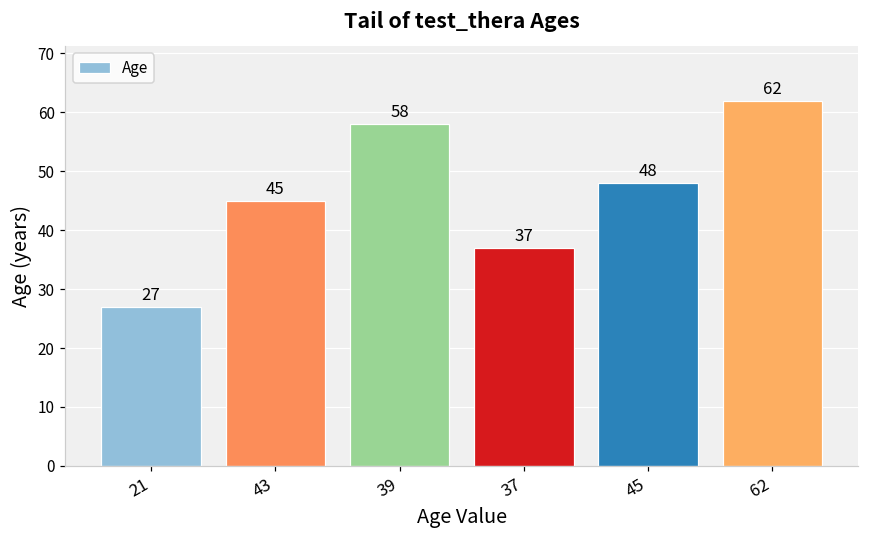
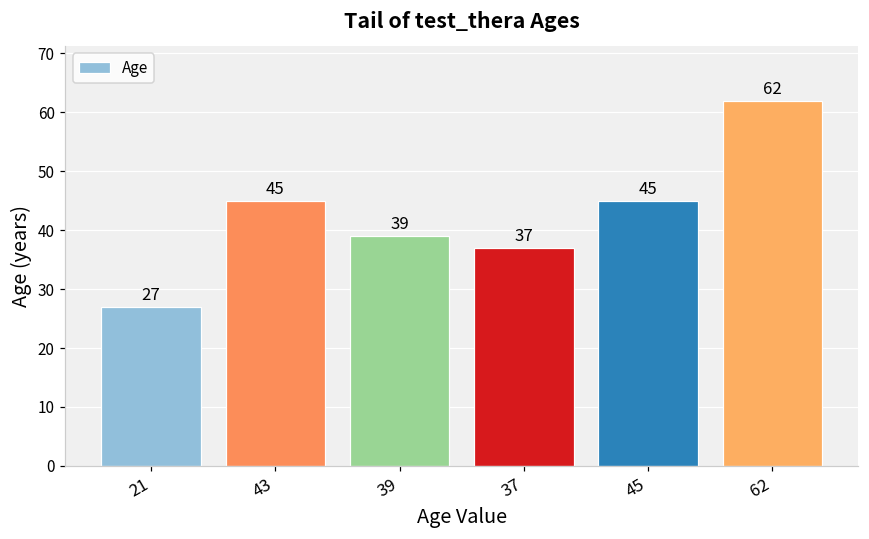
39: 58 -> 39
45: 48 -> 45
